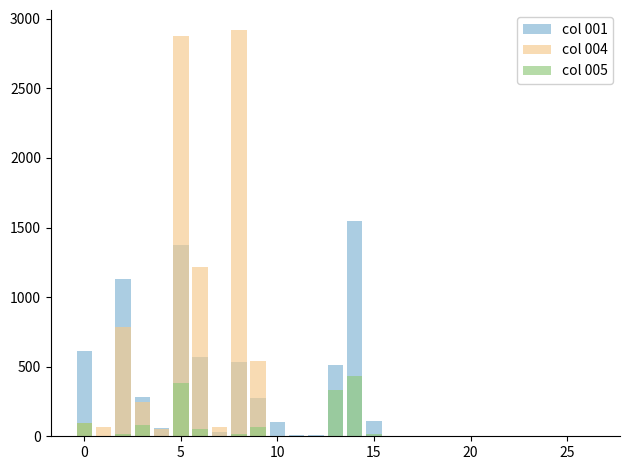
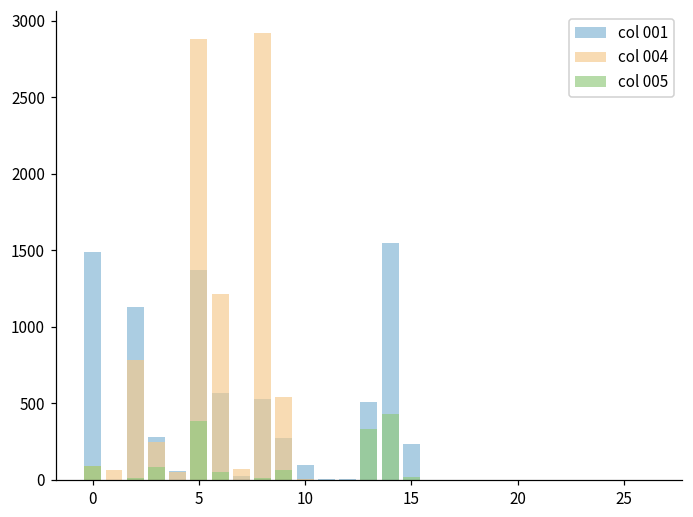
col 001, 0: 610 -> 1490
col 001, 15: 110 -> 230
